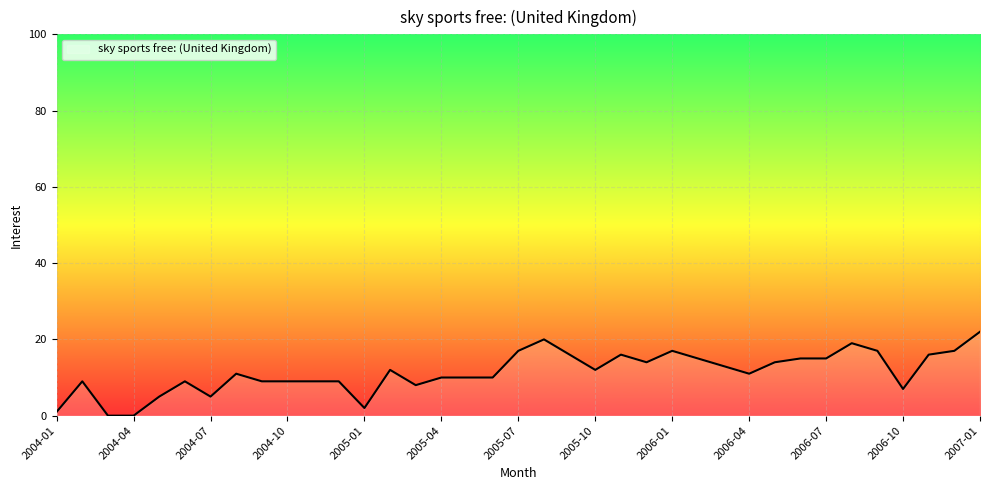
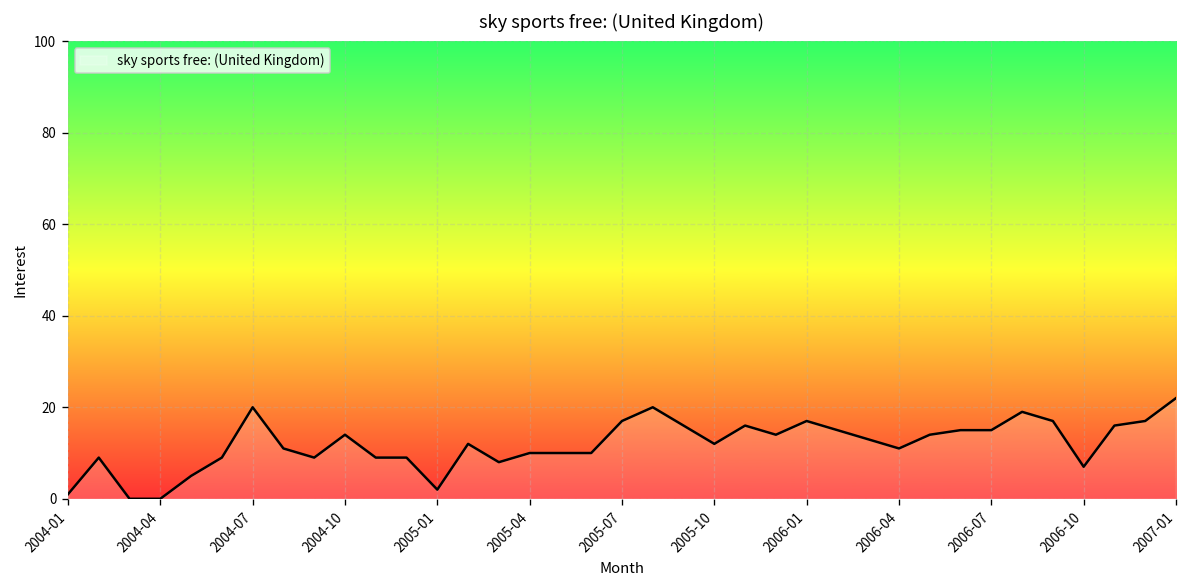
2004-07: 5 -> 20
2004-10: 9 -> 14
